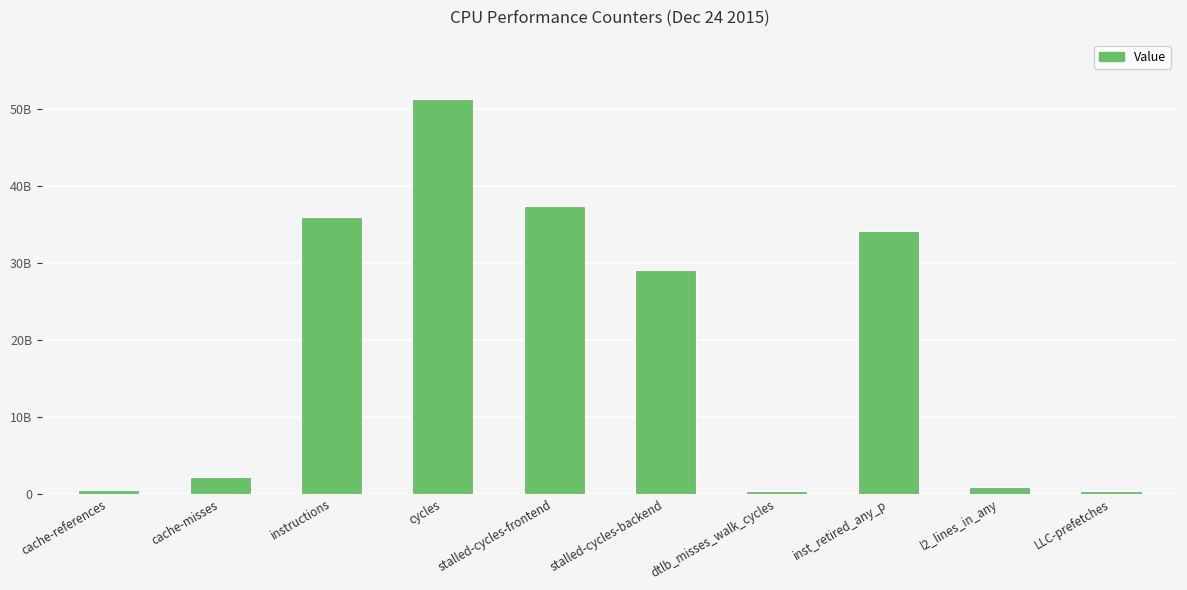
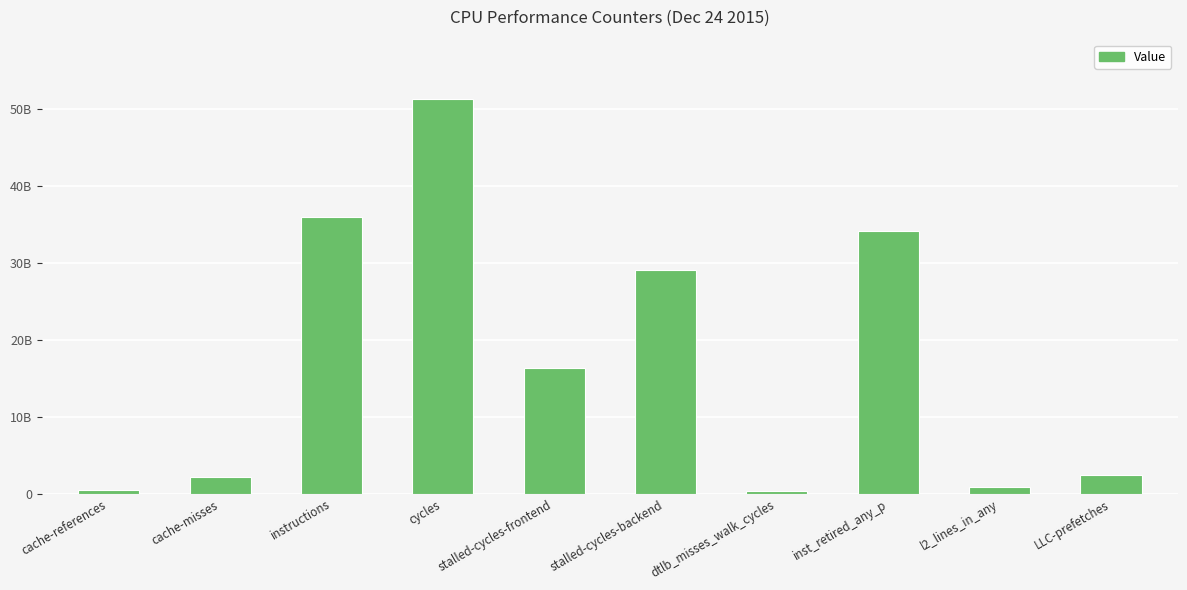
stalled-cycles-frontend: 37000000000 -> 16000000000
LLC-prefetches: 0 -> 2000000000
